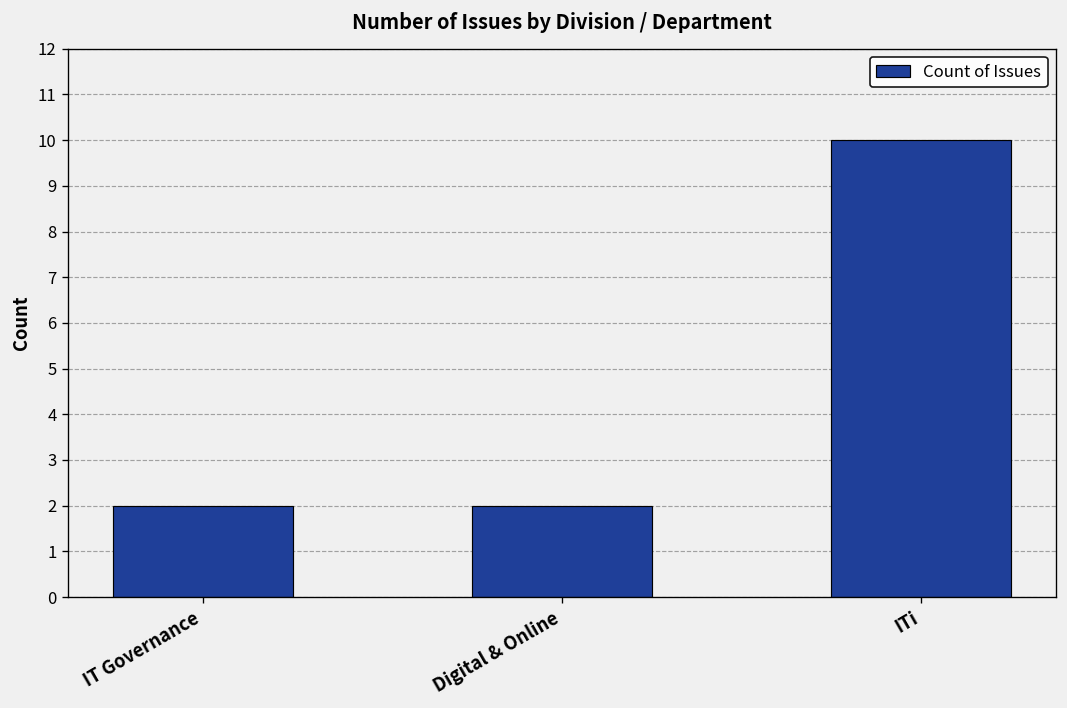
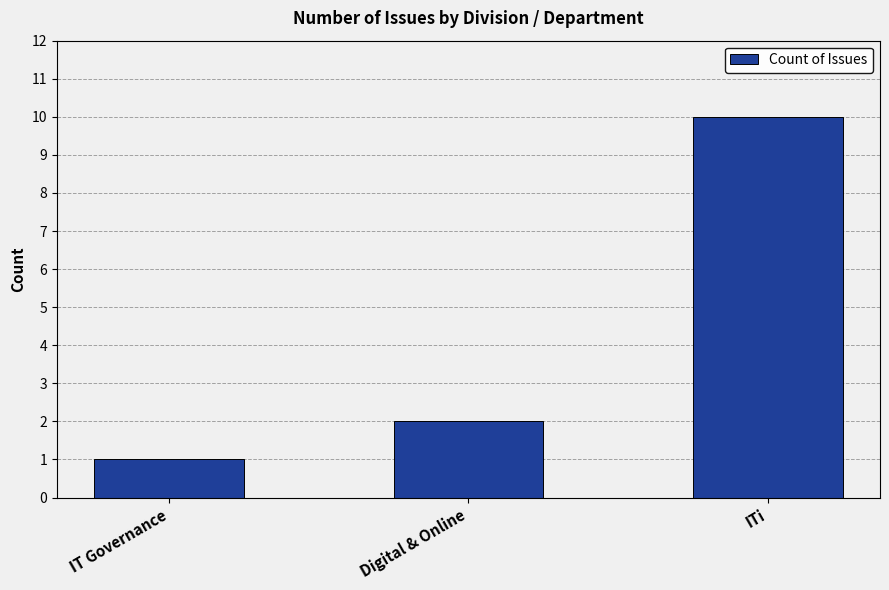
IT Governance: 2 -> 1
